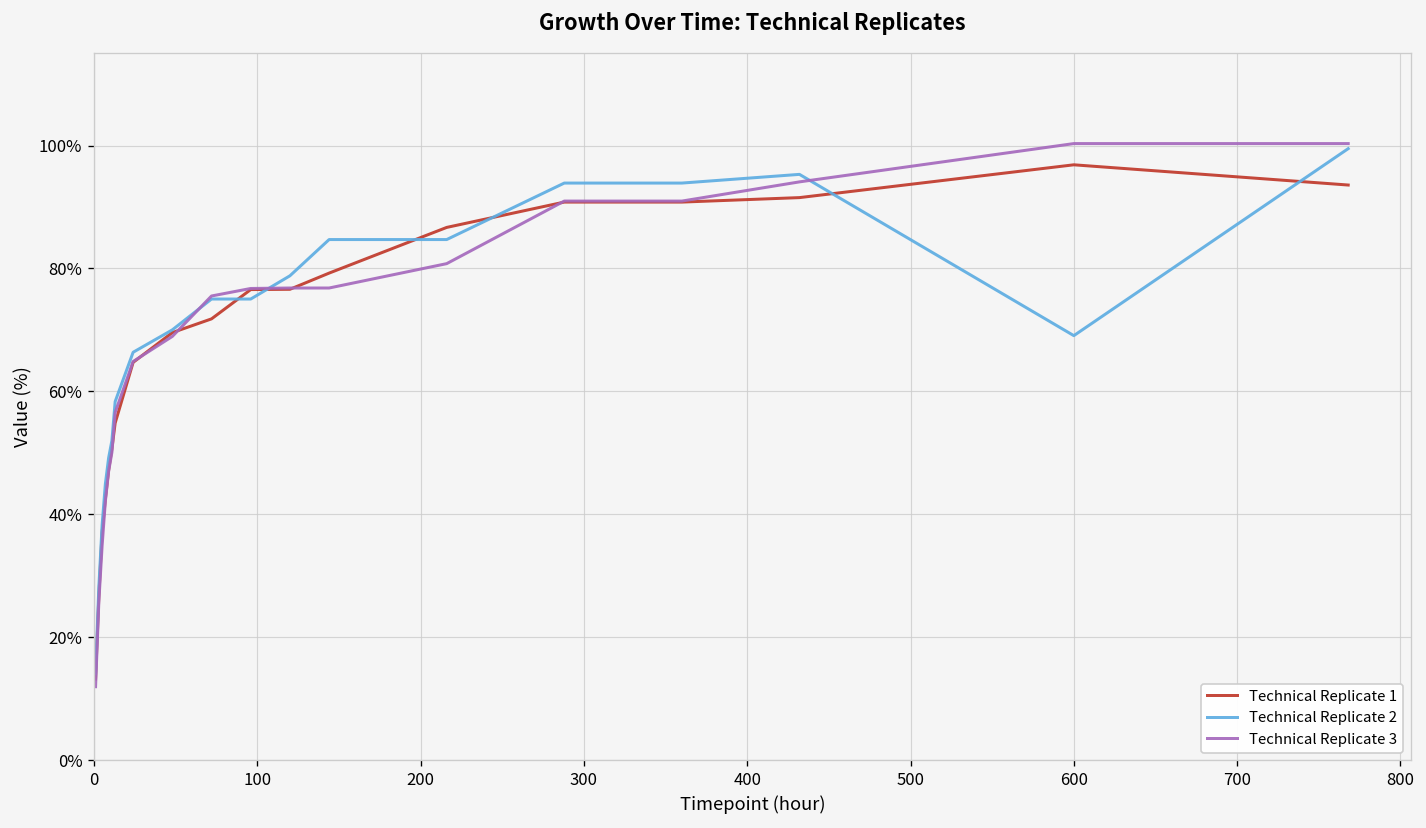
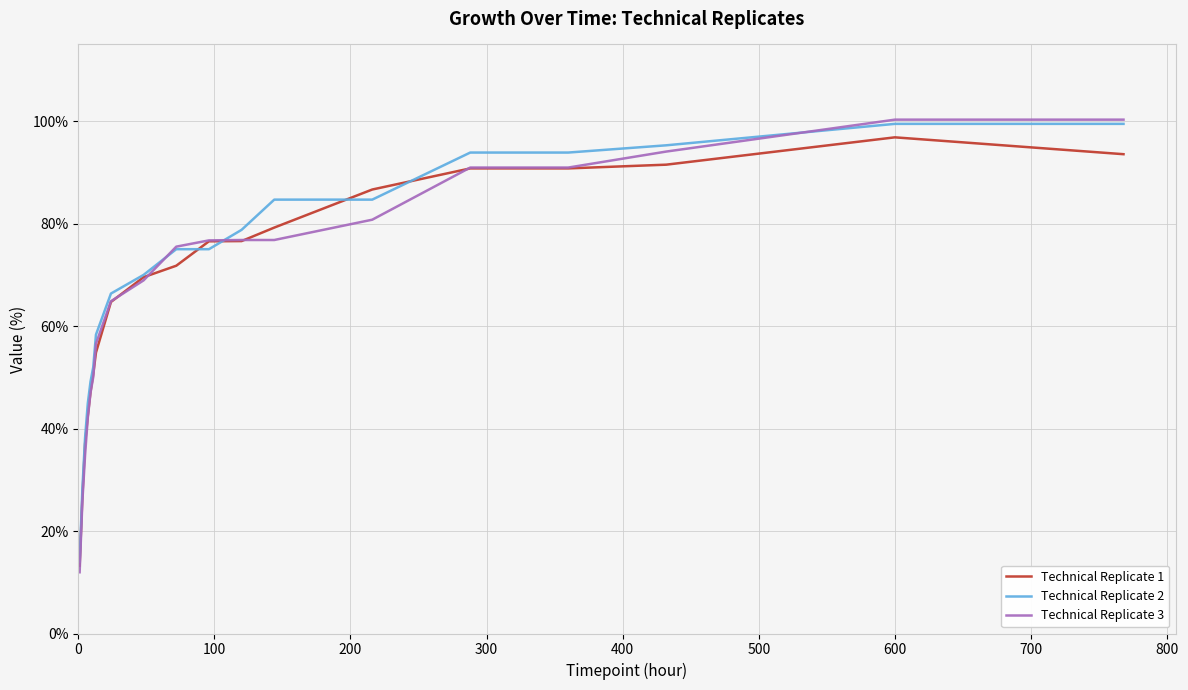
Technical Replicate 2, 600: 69% -> 99%
